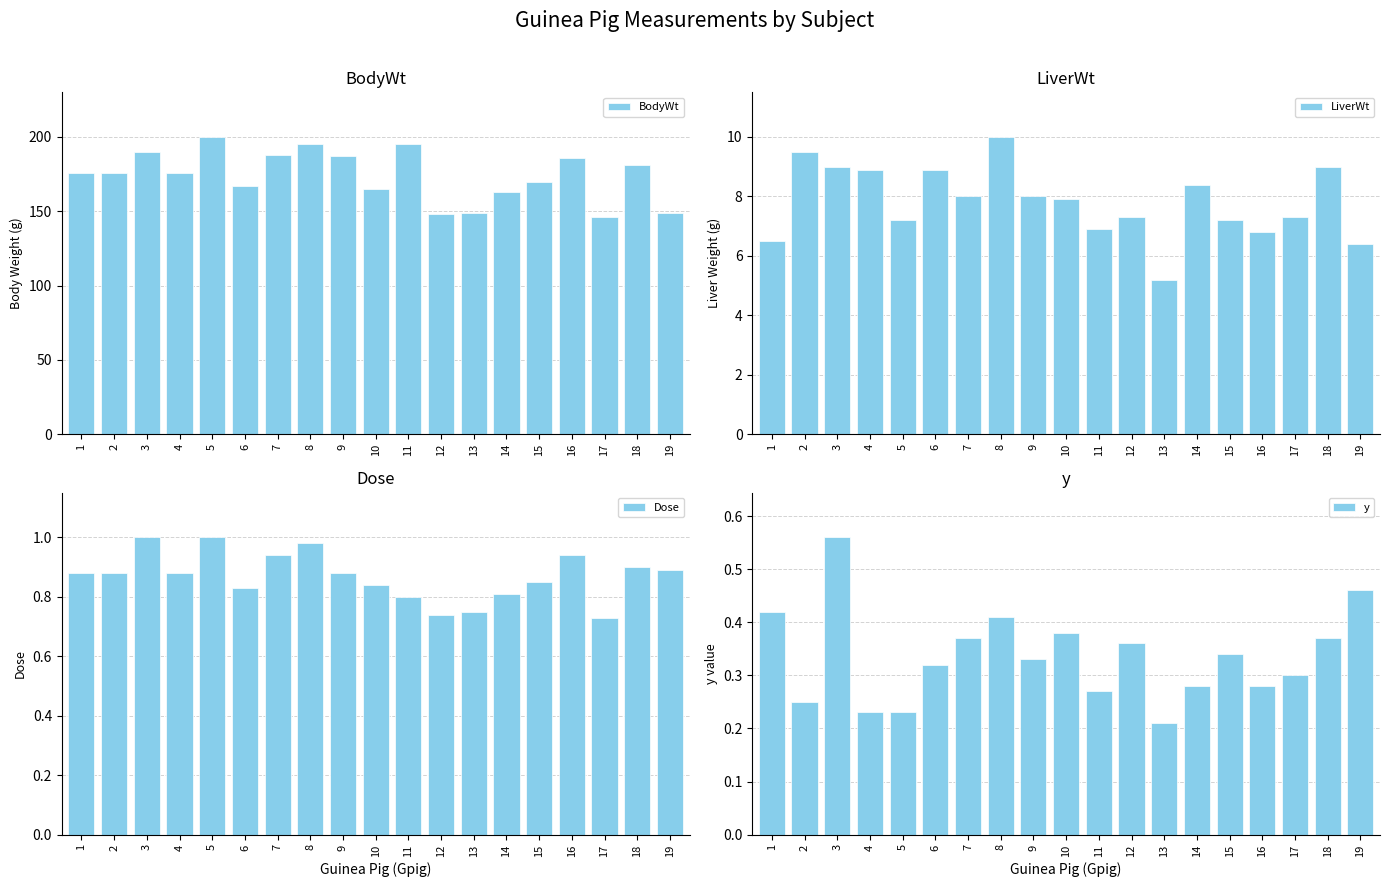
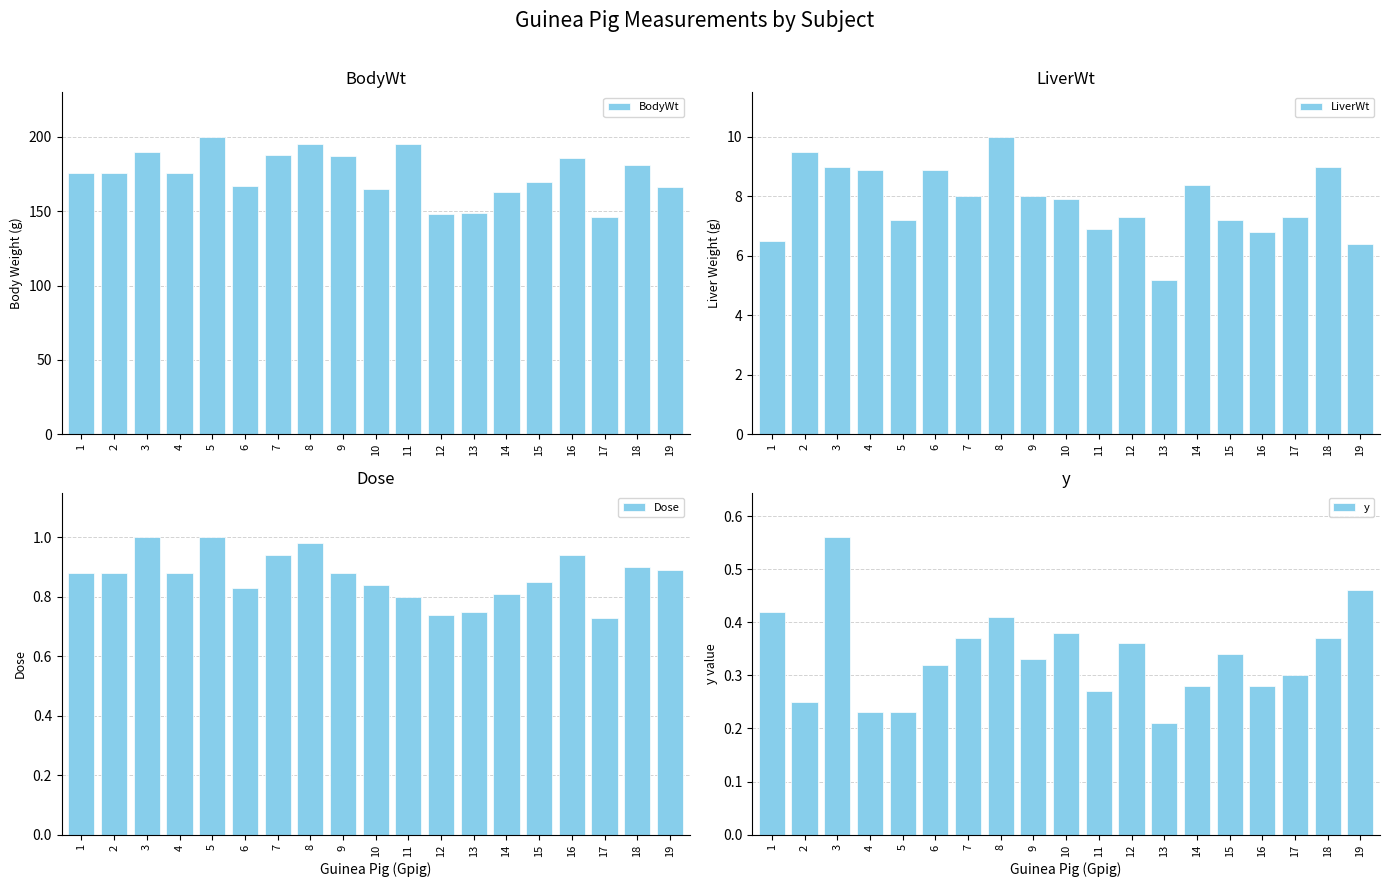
BodyWt, 19: 149 -> 166
